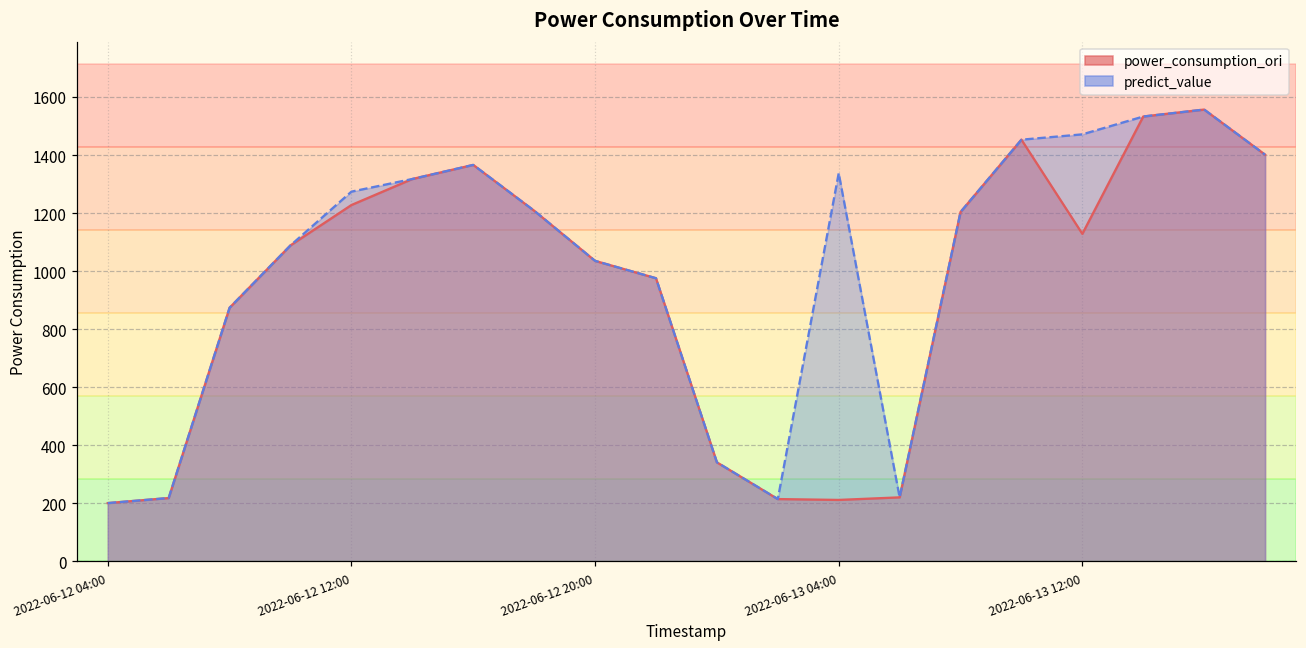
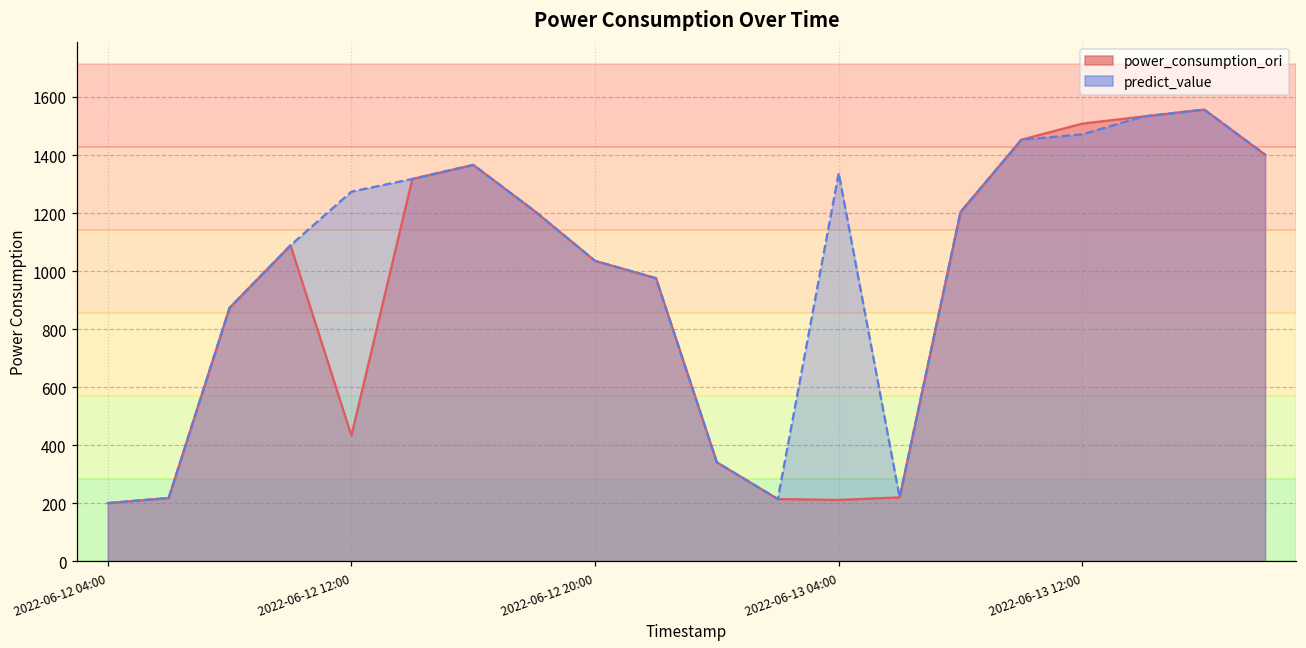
power_consumption_ori, 2022-06-12 12:00: 1230 -> 430
power_consumption_ori, 2022-06-13 12:00: 1130 -> 1510
